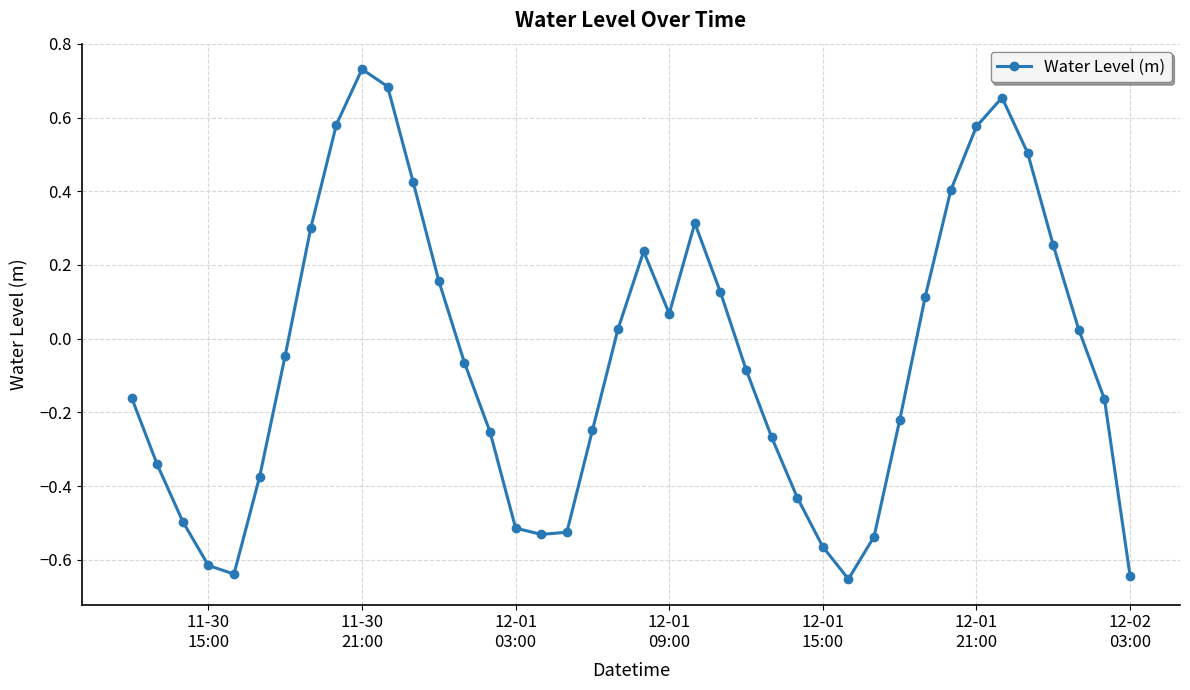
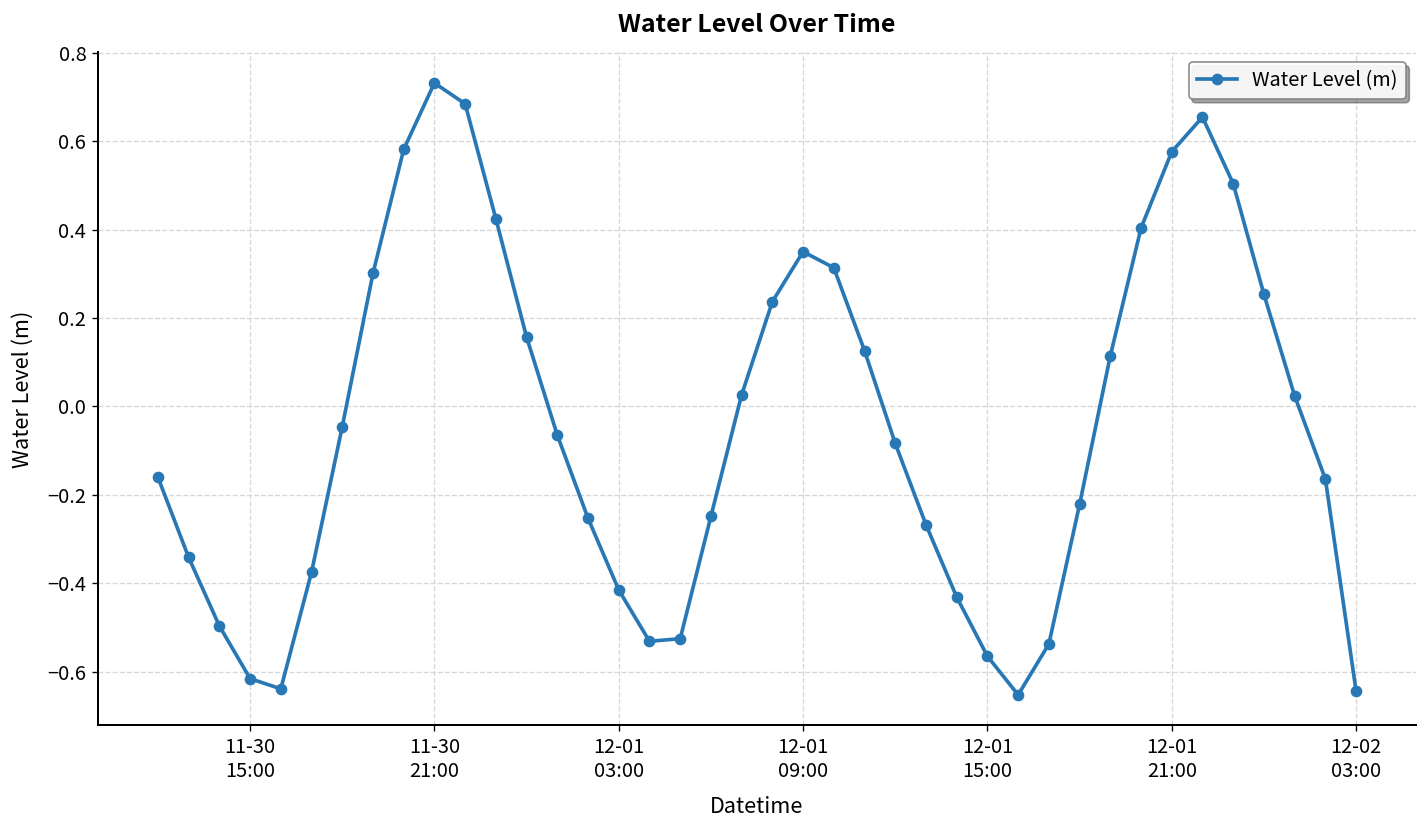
12-01 03:00: -0.51 -> -0.42
12-01 09:00: 0.07 -> 0.35
